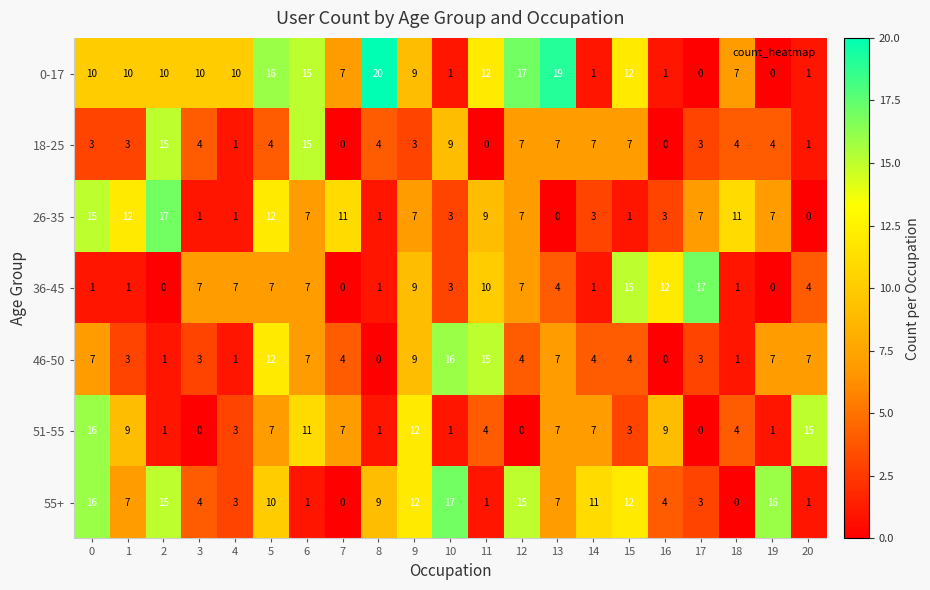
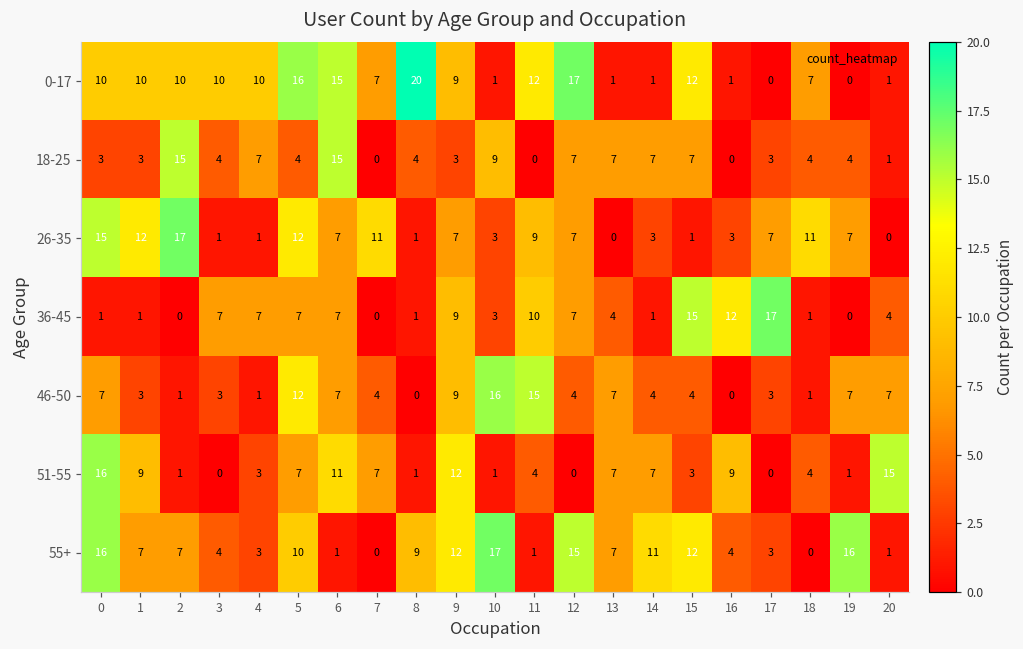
0-17, 13: 19 -> 1
18-25, 4: 1 -> 7
55+, 2: 15 -> 7
